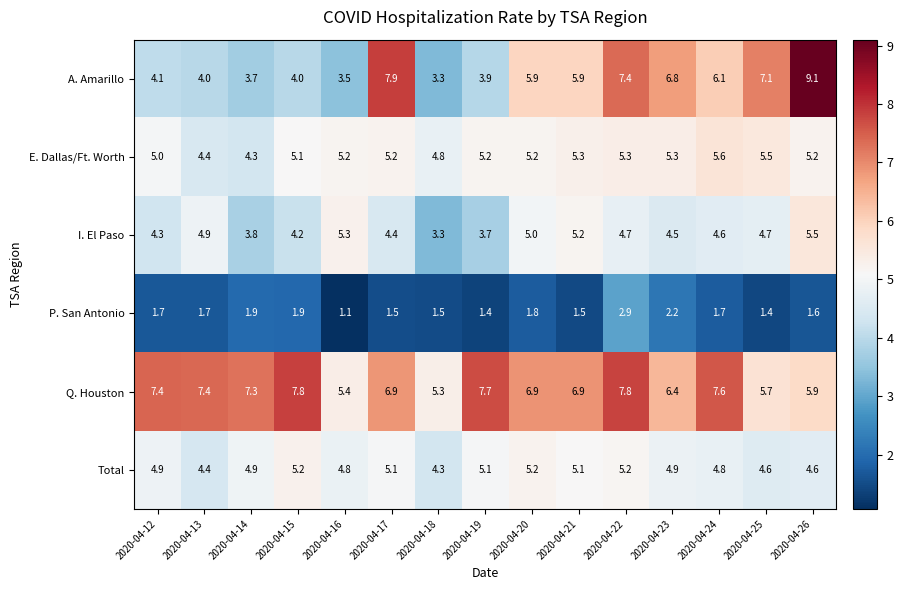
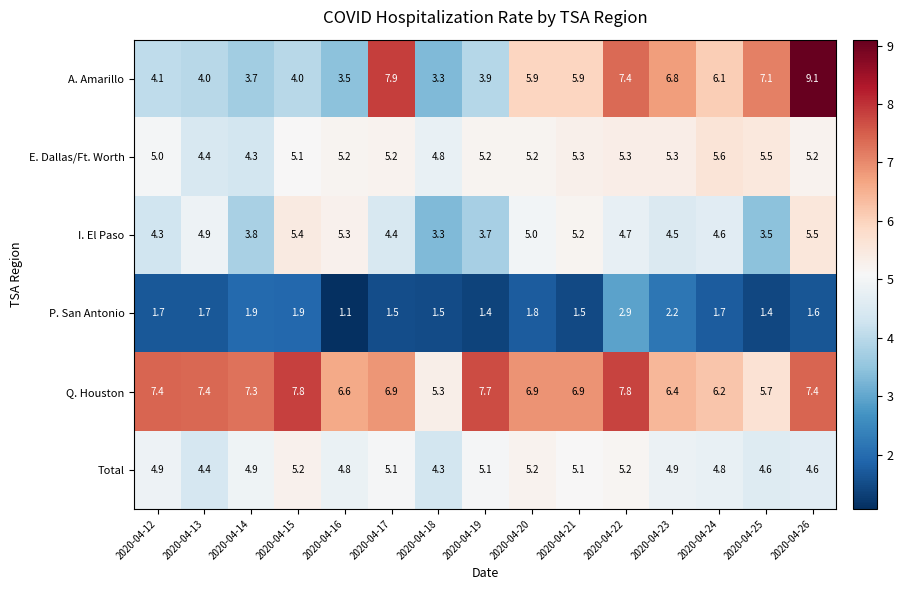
I. El Paso, 2020-04-15: 4.2 -> 5.4
I. El Paso, 2020-04-25: 4.7 -> 3.5
Q. Houston, 2020-04-16: 5.4 -> 6.6
Q. Houston, 2020-04-24: 7.6 -> 6.2
Q. Houston, 2020-04-26: 5.9 -> 7.4
